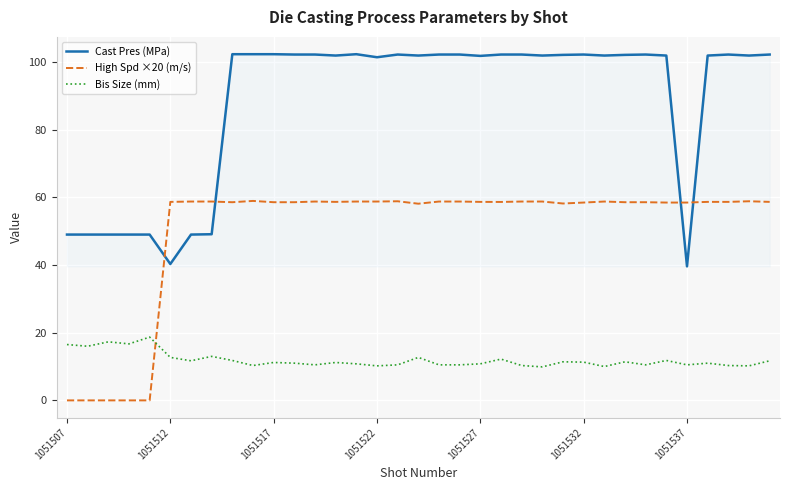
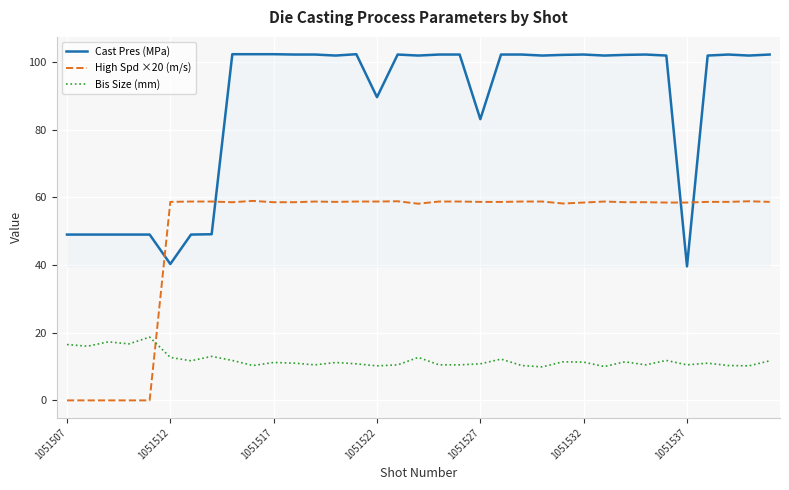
Cast Pres (MPa), 1051522: 101 -> 90
Cast Pres (MPa), 1051527: 102 -> 83
